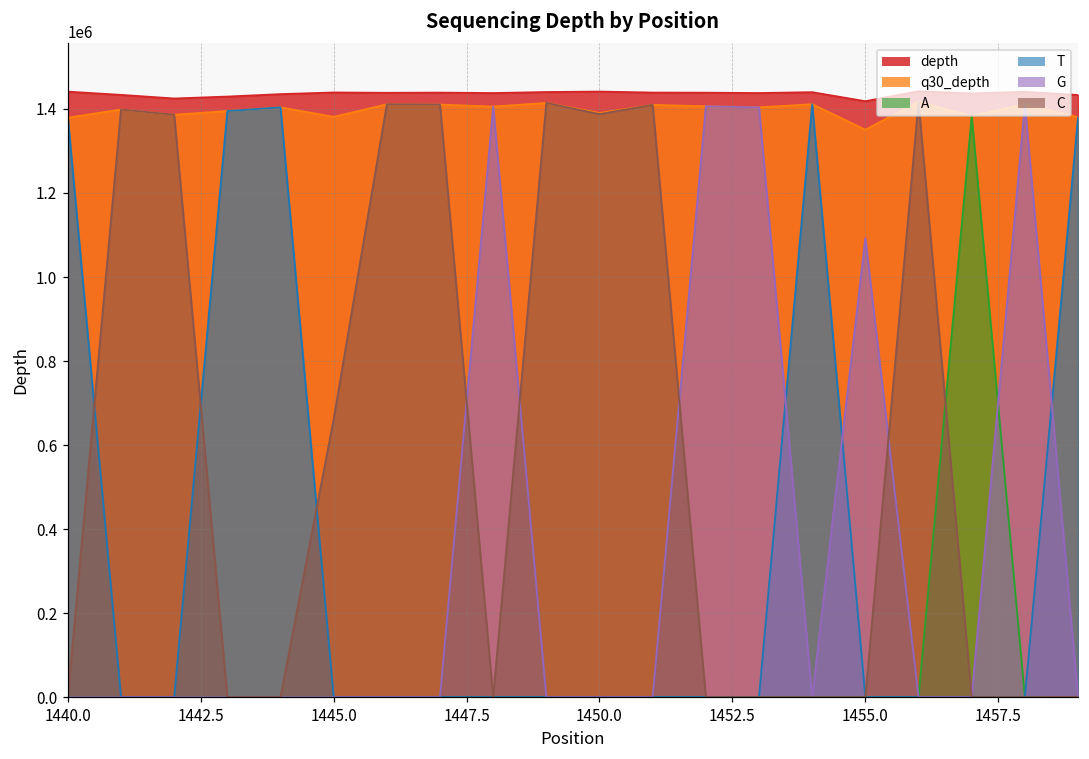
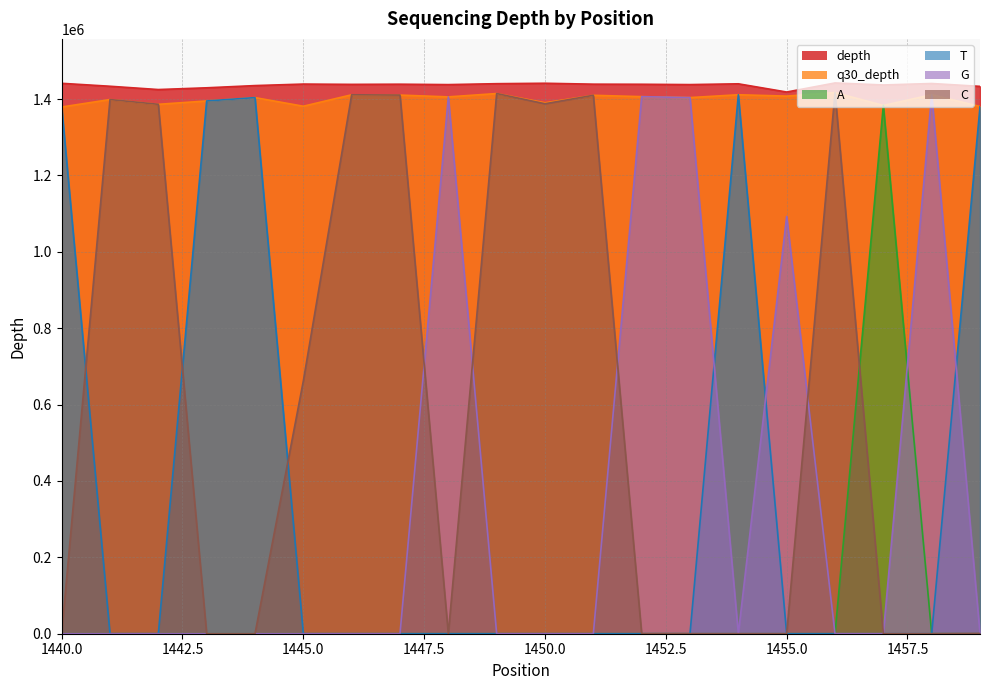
q30_depth, 1455.0: 1350000 -> 1410000
